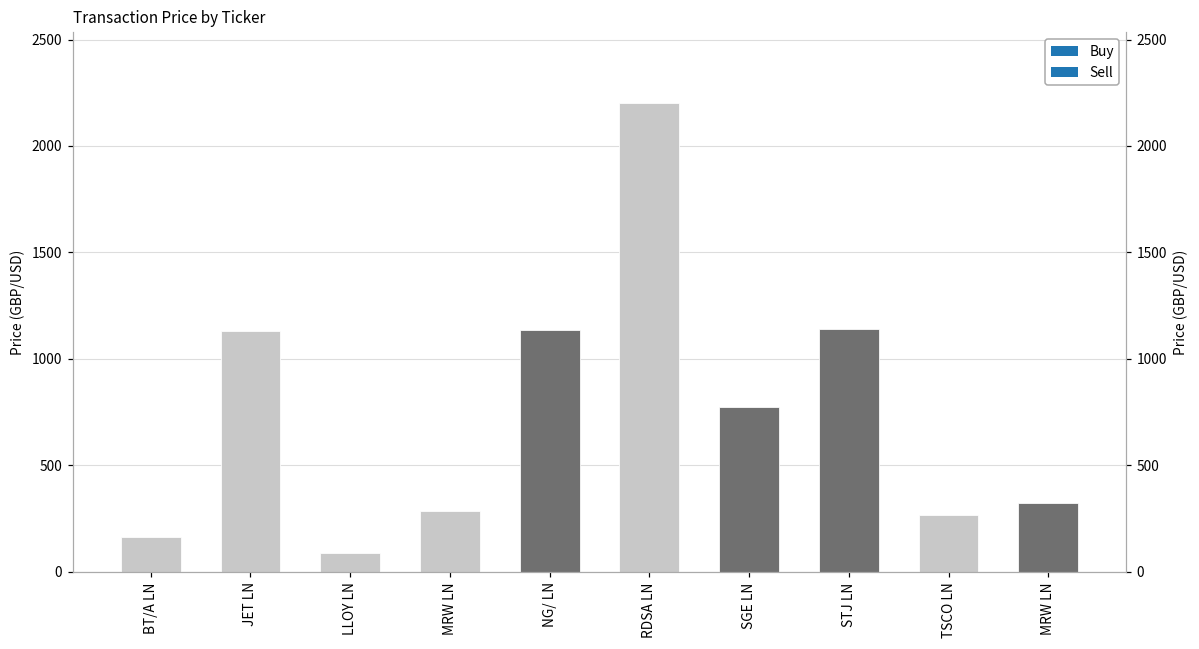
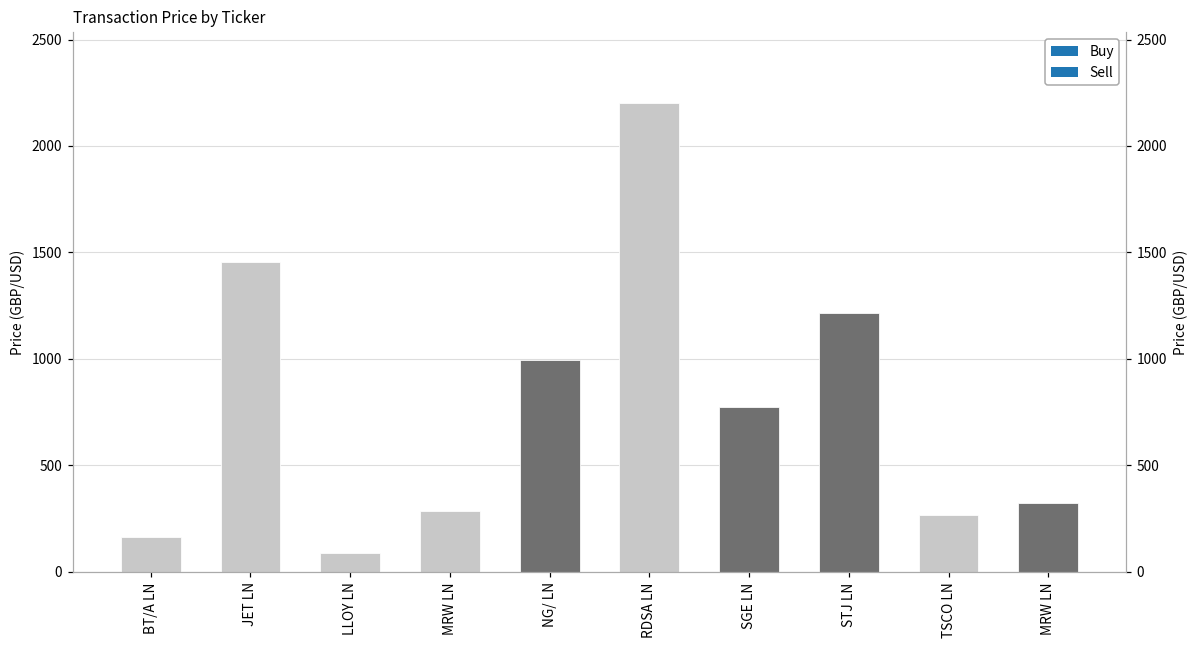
JET LN: 1130 -> 1450
NG/ LN: 1140 -> 990
STJ LN: 1140 -> 1210
